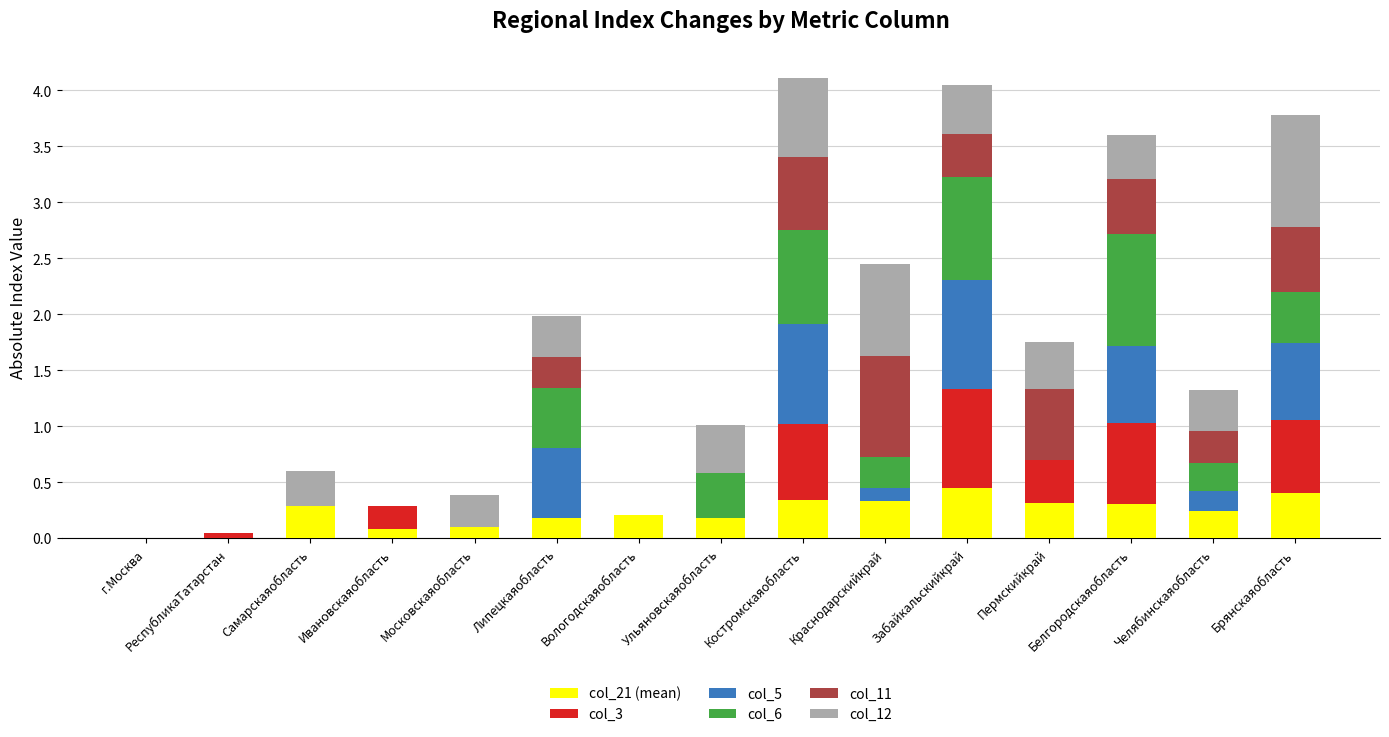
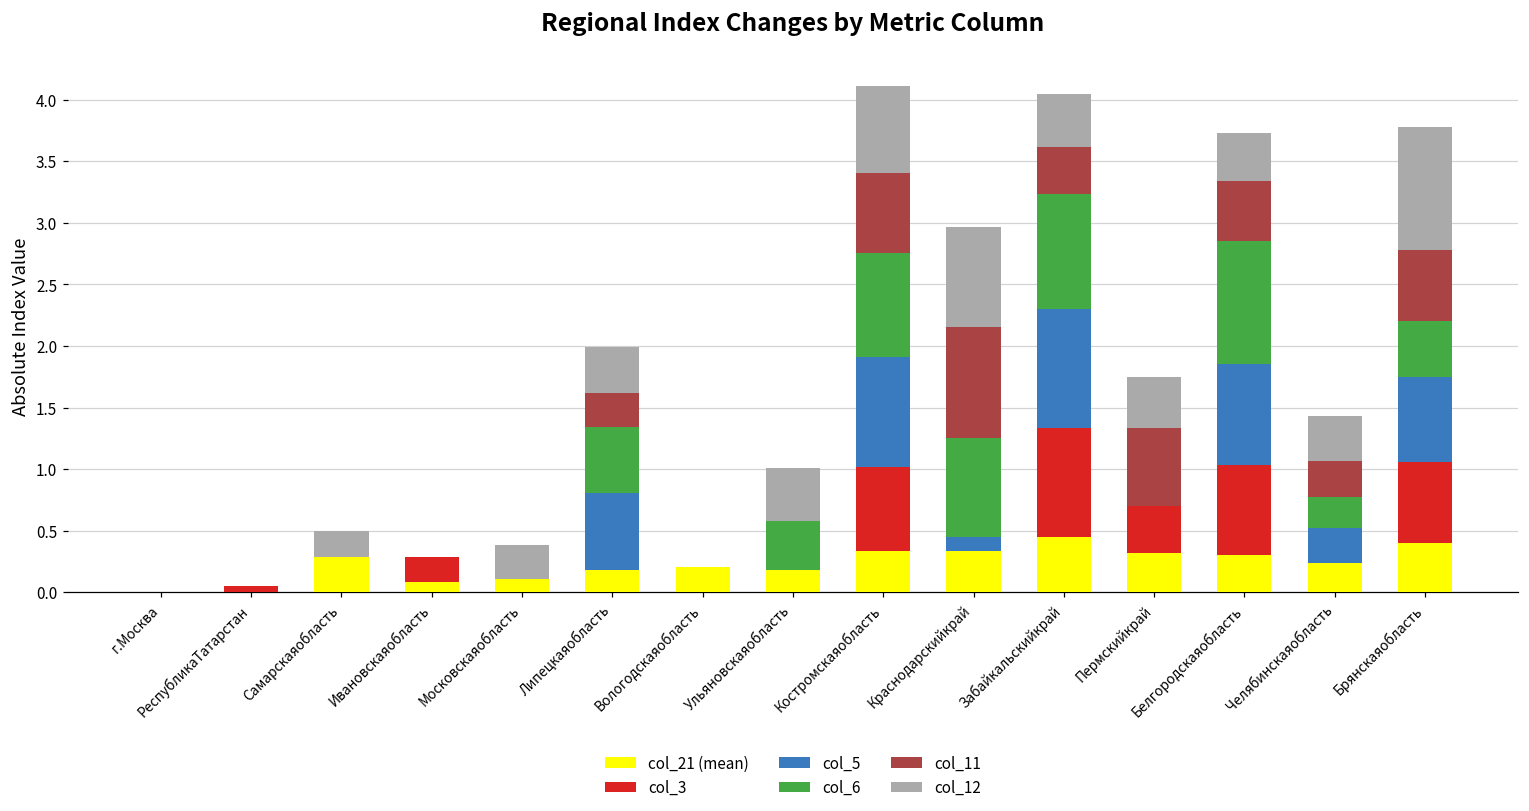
col_12, Самарскаяобласть: 0.32 -> 0.21
col_6, Краснодарскийкрай: 0.28 -> 0.80
col_5, Белгородскаяобласть: 0.69 -> 0.82
col_5, Челябинскаяобласть: 0.18 -> 0.28
